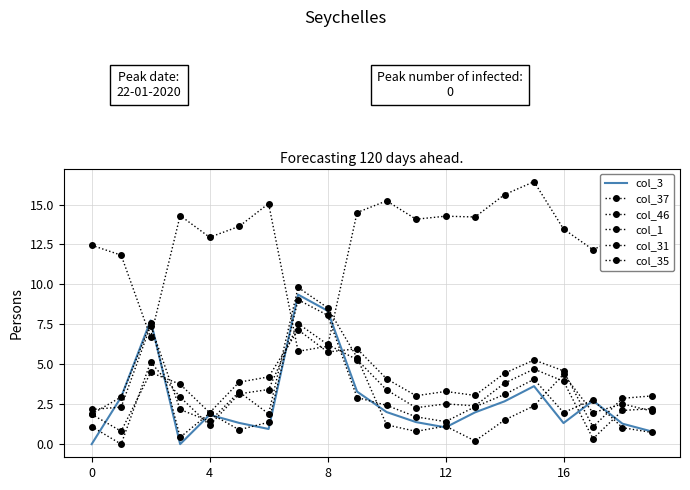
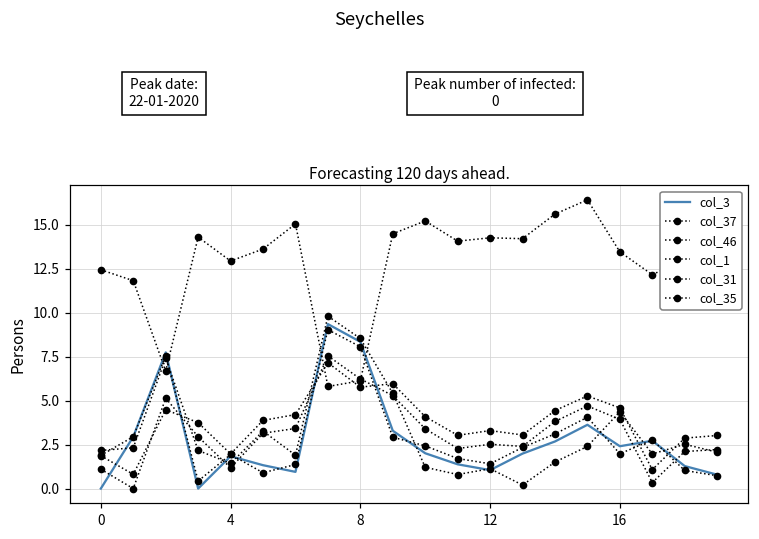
col_3, 16: 1.3 -> 2.4
